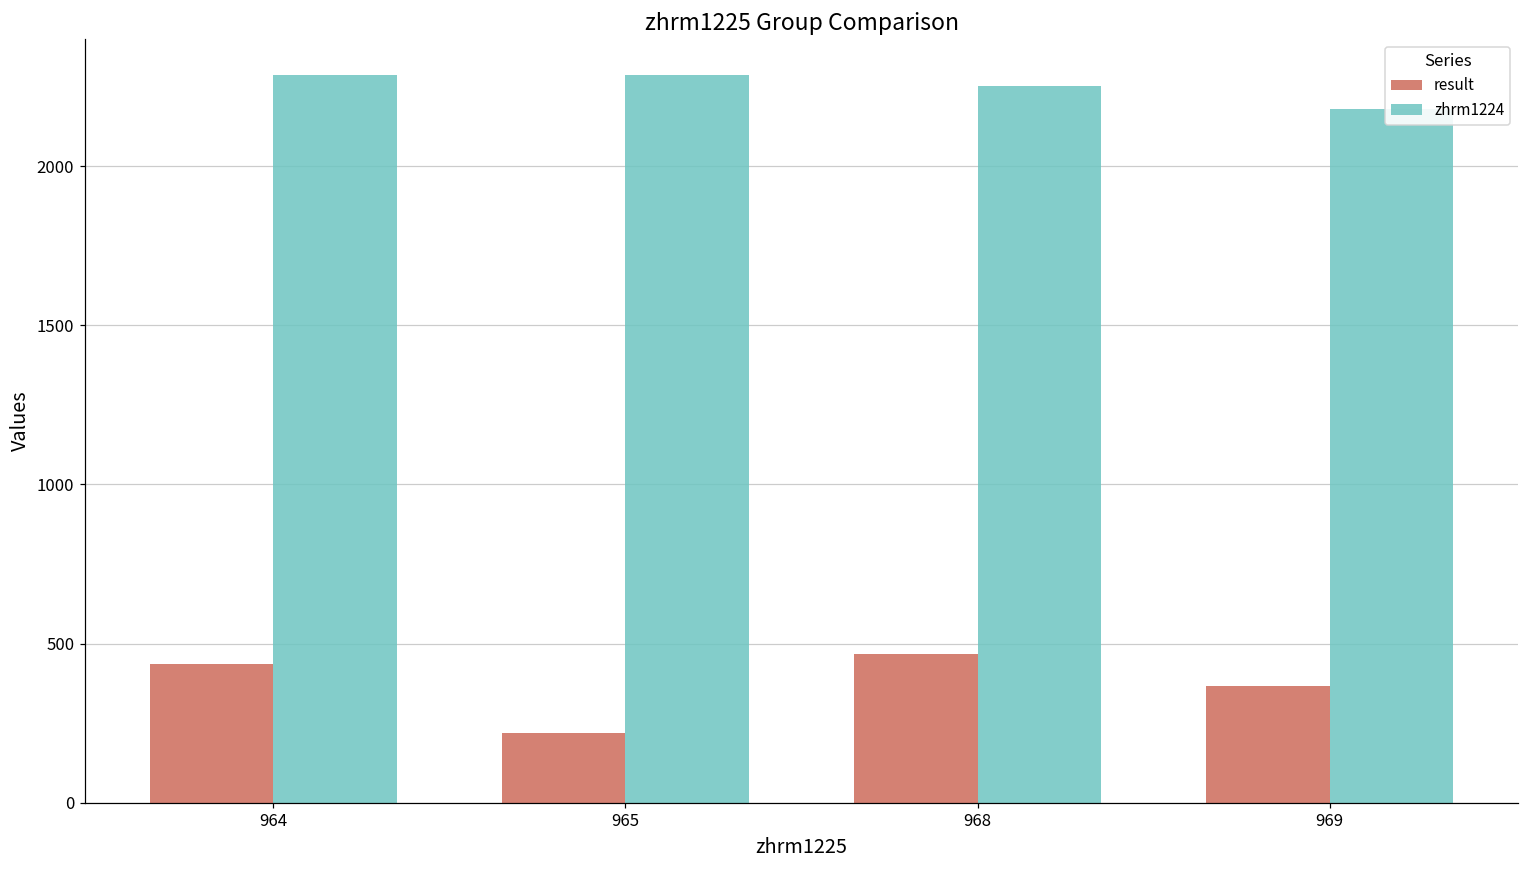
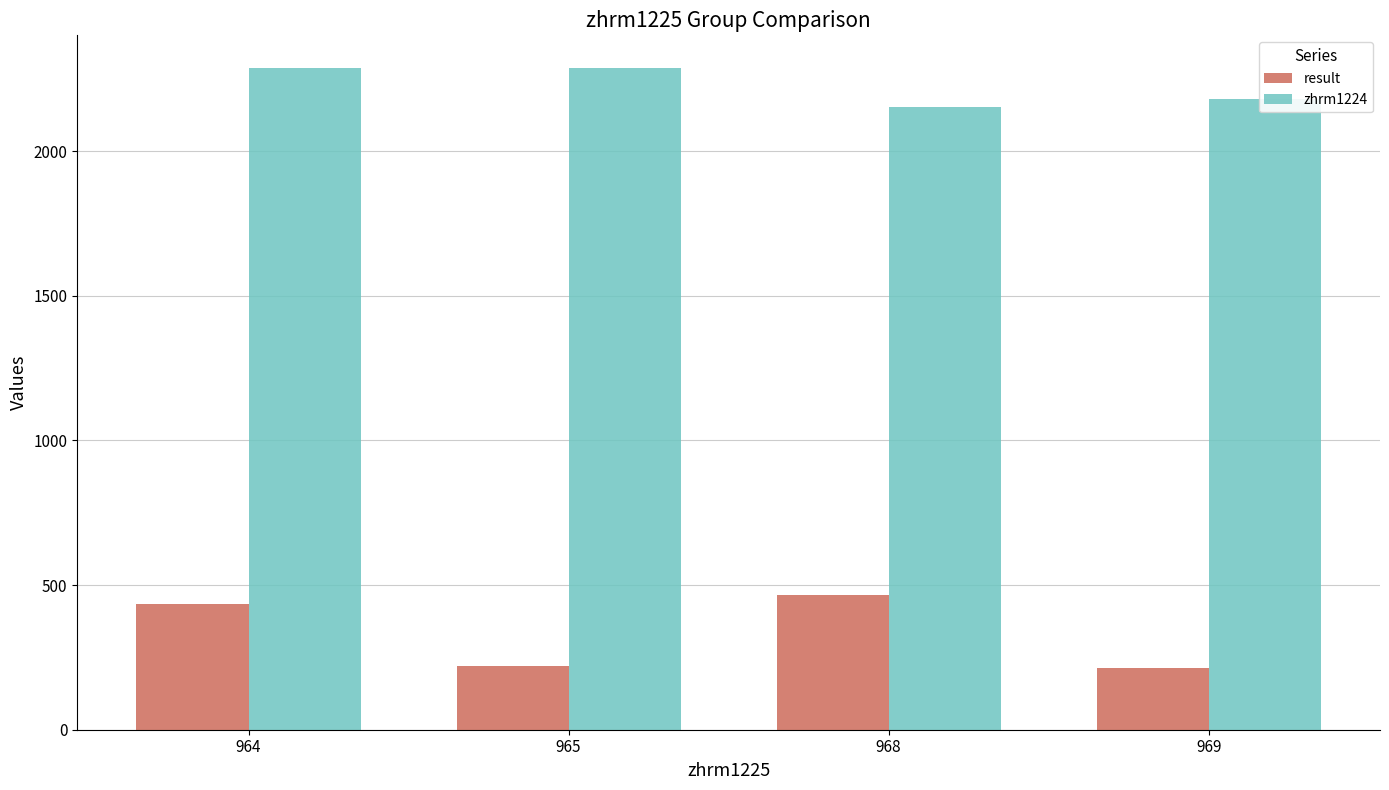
zhrm1224, 968: 2250 -> 2150
result, 969: 370 -> 210
